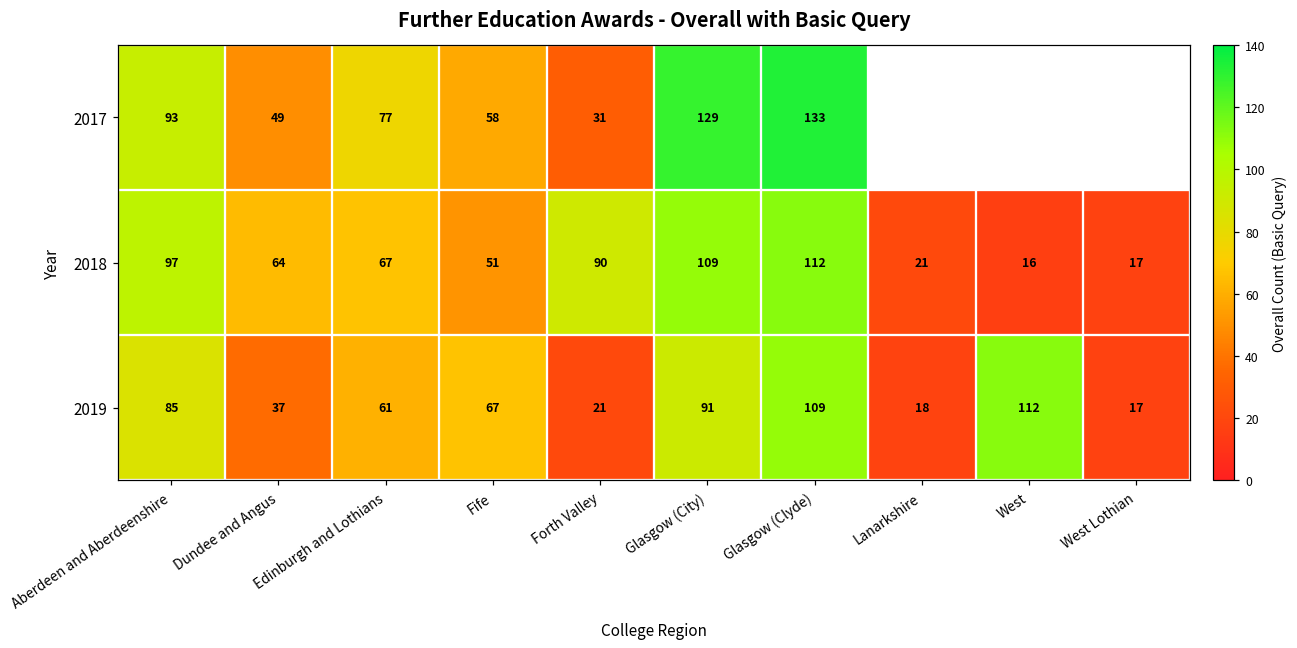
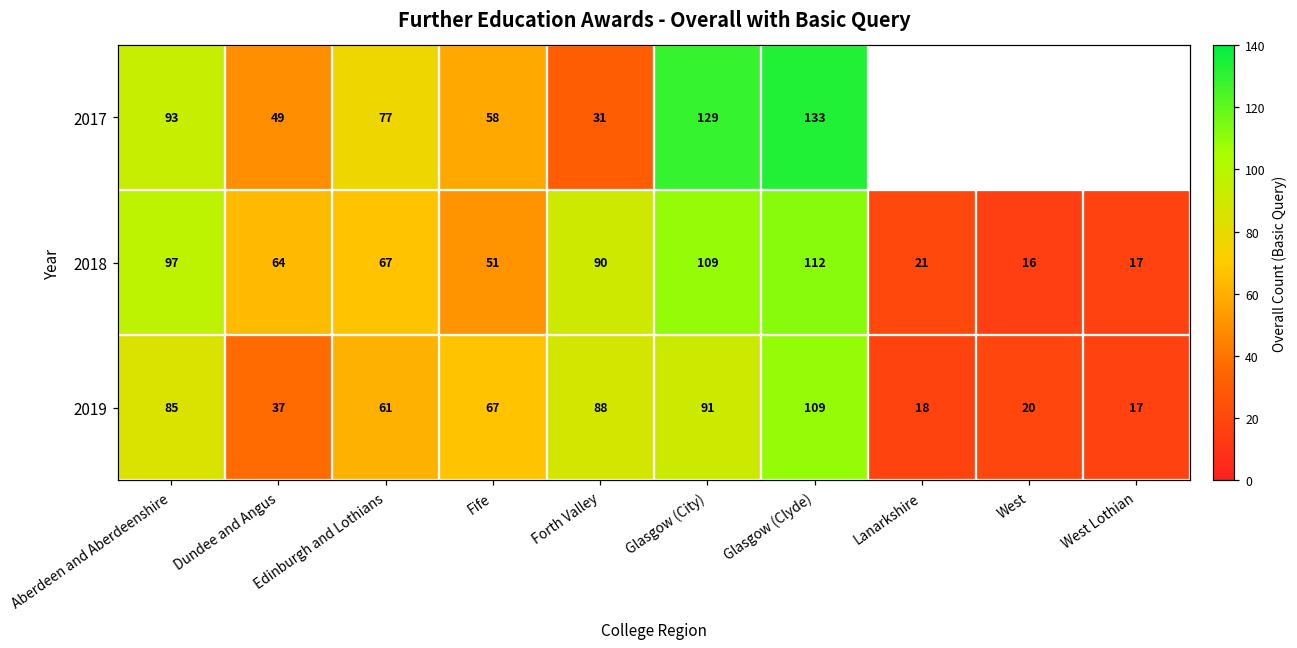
2019, Forth Valley: 21 -> 88
2019, West: 112 -> 20
